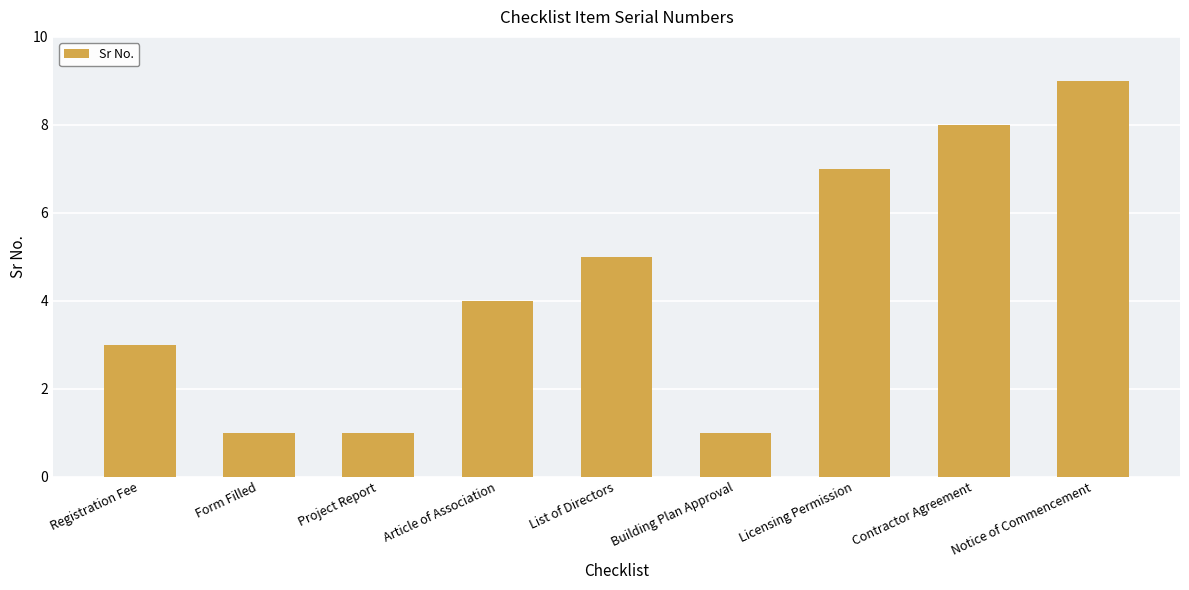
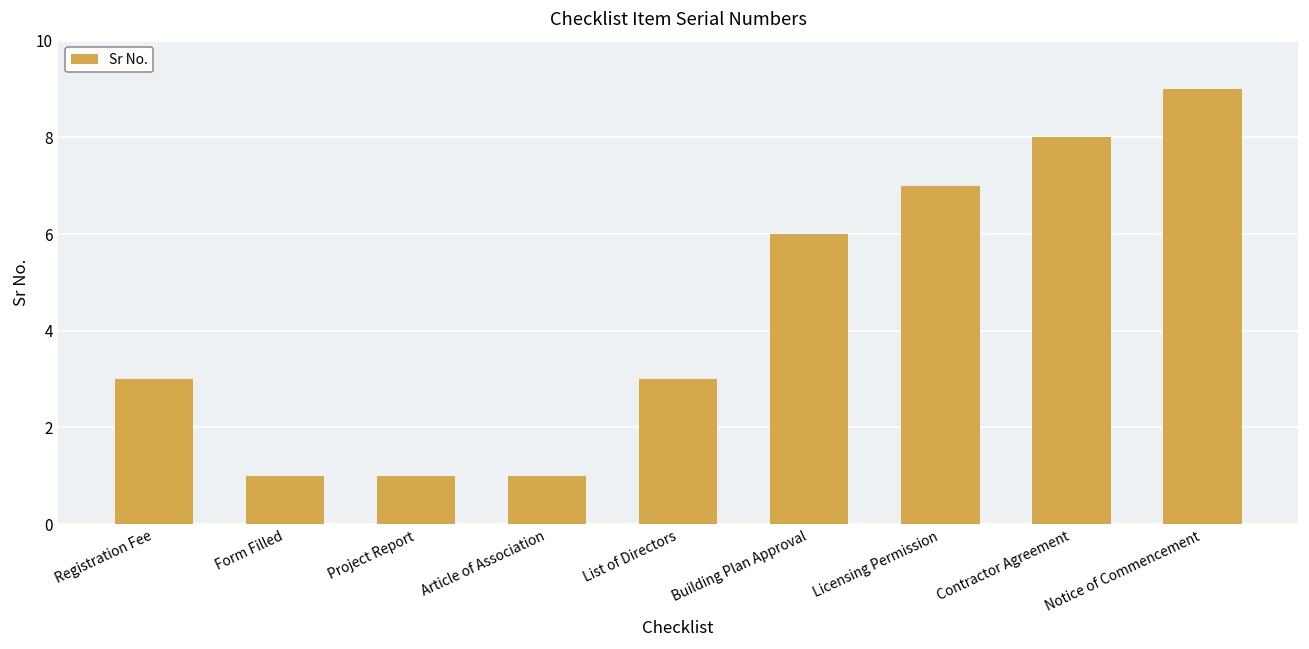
Article of Association: 4 -> 1
List of Directors: 5 -> 3
Building Plan Approval: 1 -> 6
